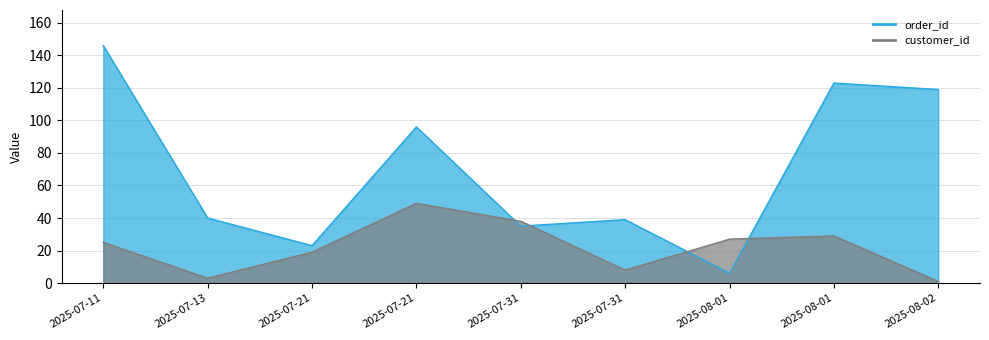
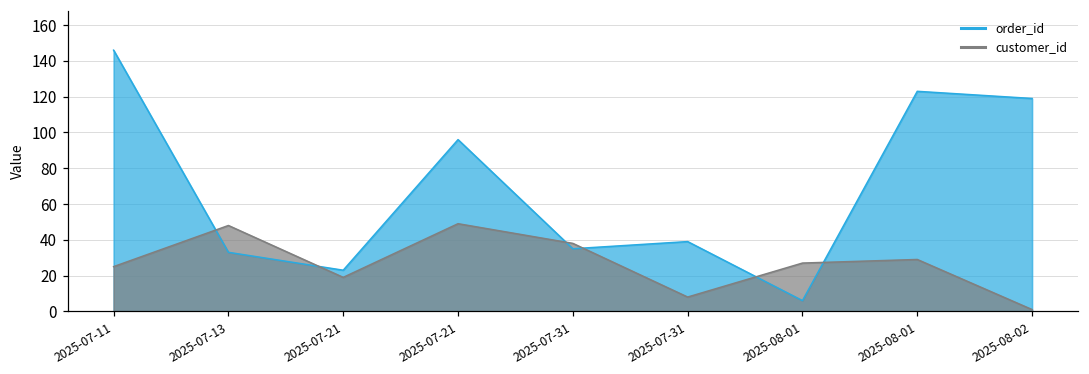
order_id, 2025-07-13: 40 -> 33
customer_id, 2025-07-13: 3 -> 48
